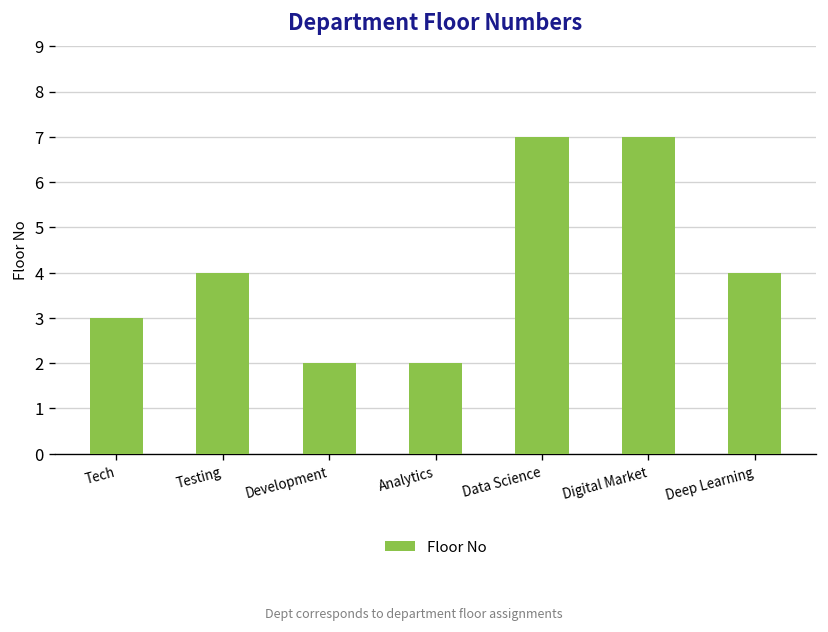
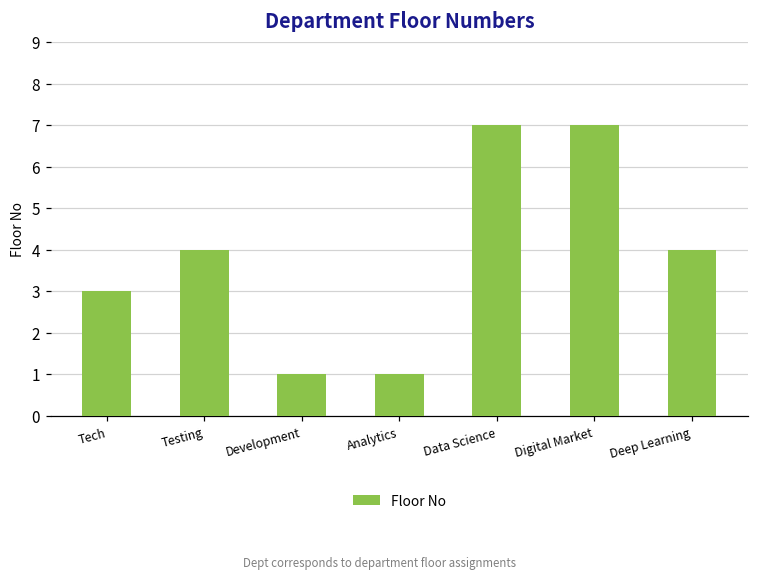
Development: 2 -> 1
Analytics: 2 -> 1
